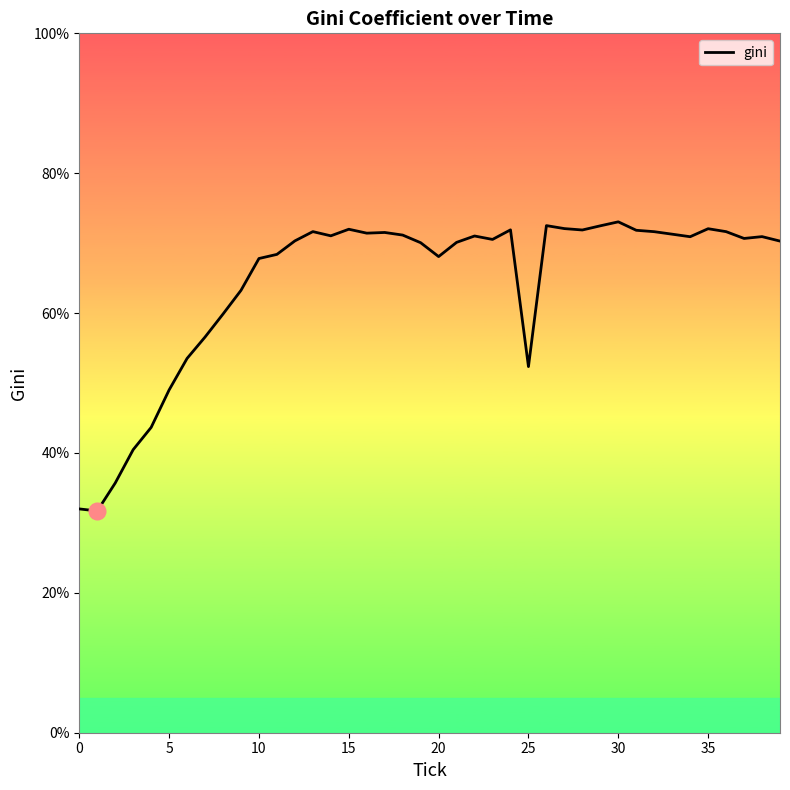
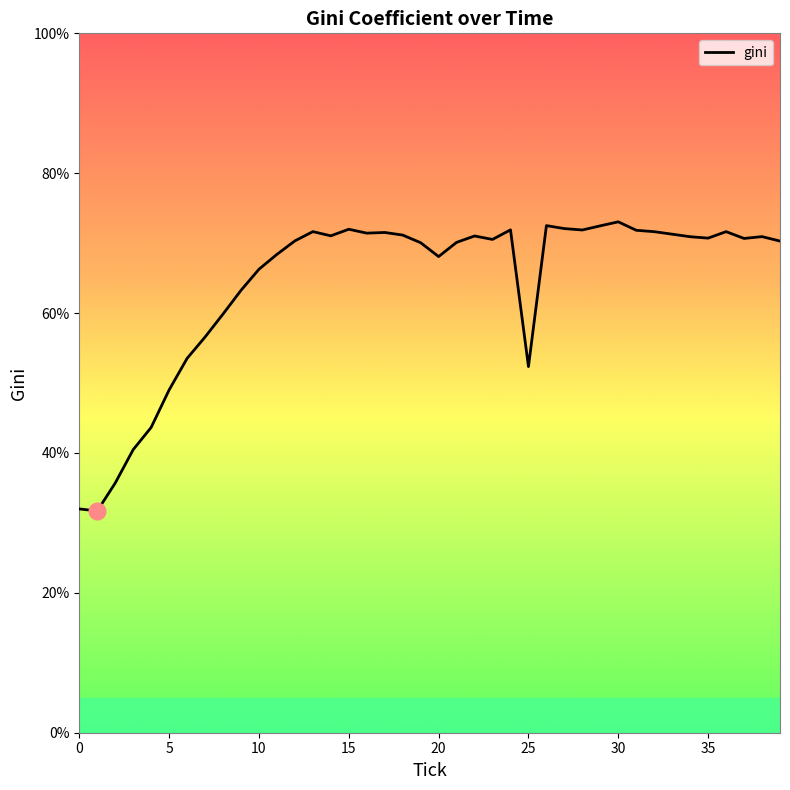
gini, 10: 68% -> 66%
gini, 35: 72% -> 71%
